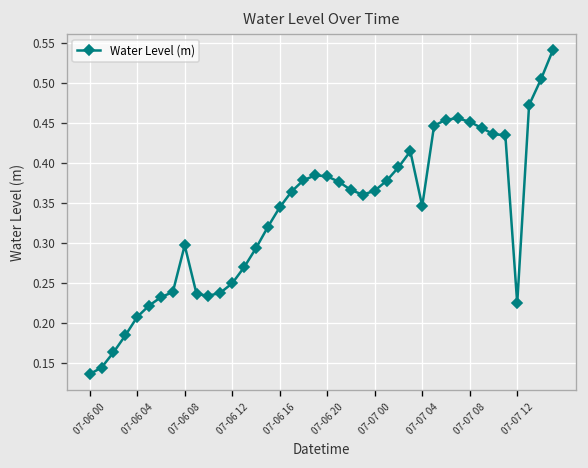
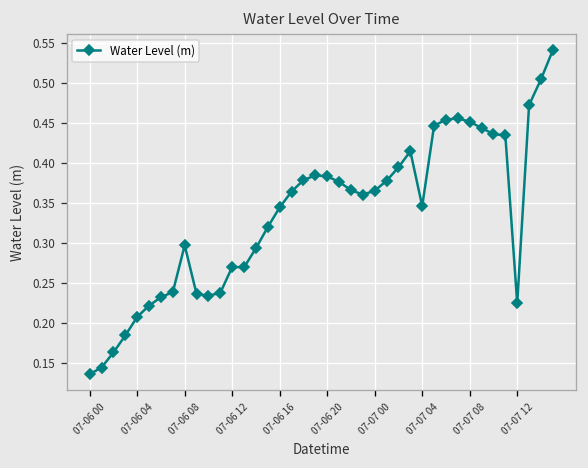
07-06 12: 0.25 -> 0.27
